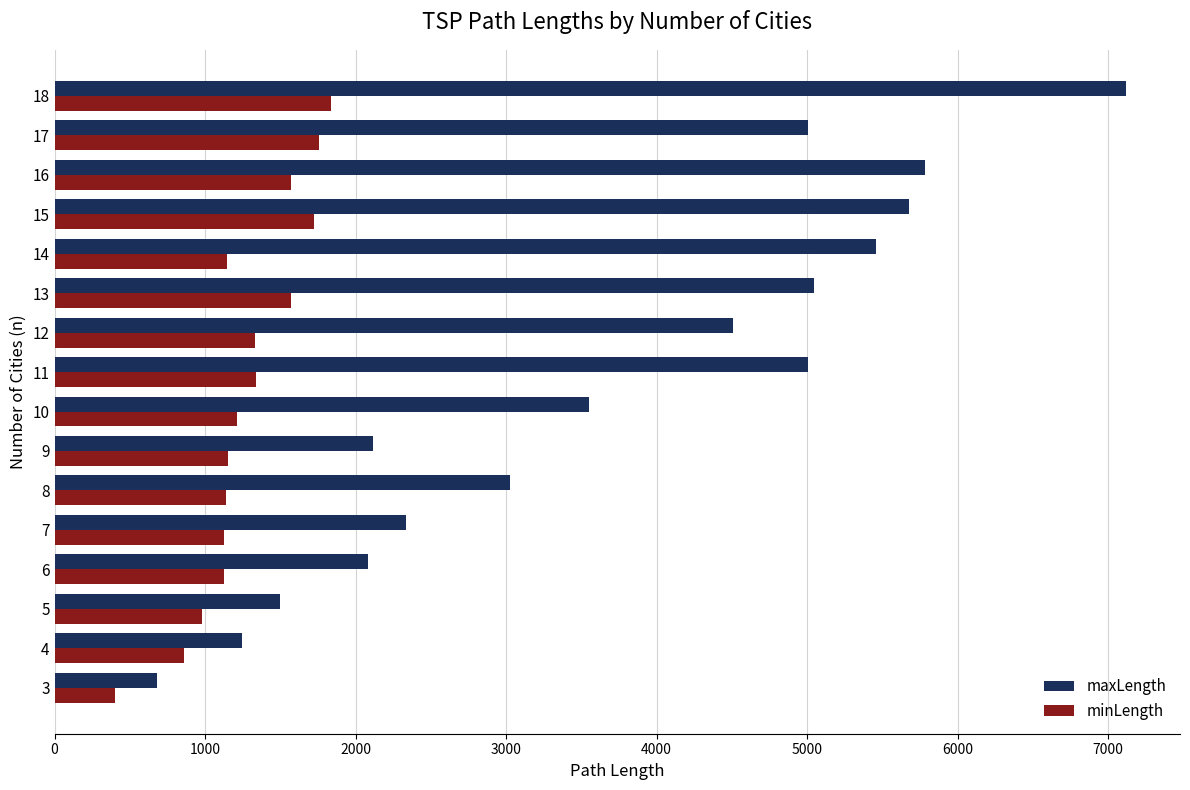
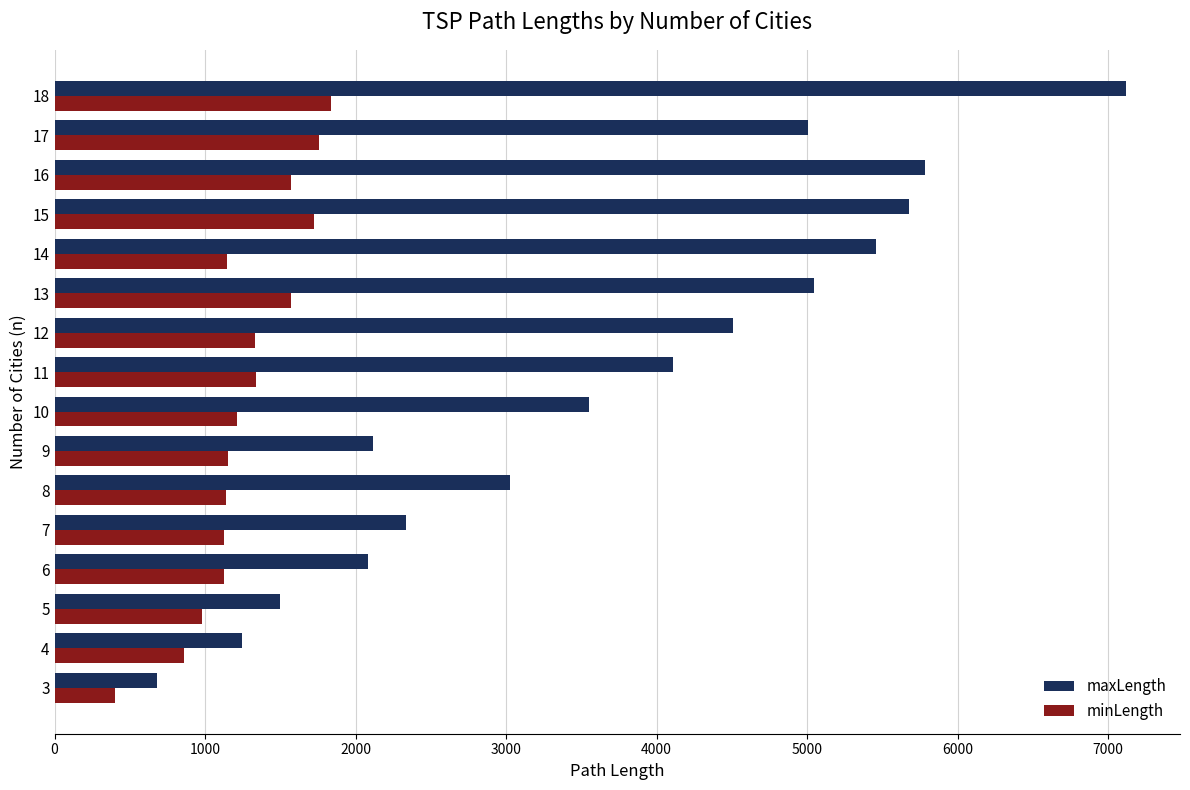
maxLength, 11: 5010 -> 4110
